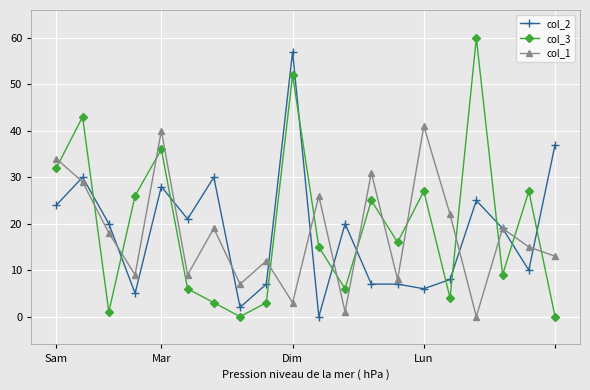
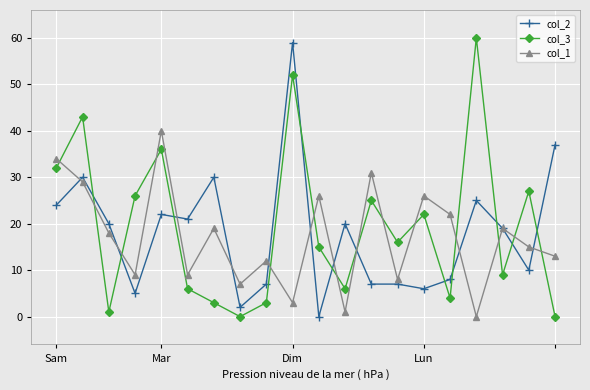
col_2, Mar: 28 -> 22
col_2, Dim: 57 -> 59
col_3, Lun: 27 -> 22
col_1, Lun: 41 -> 26
